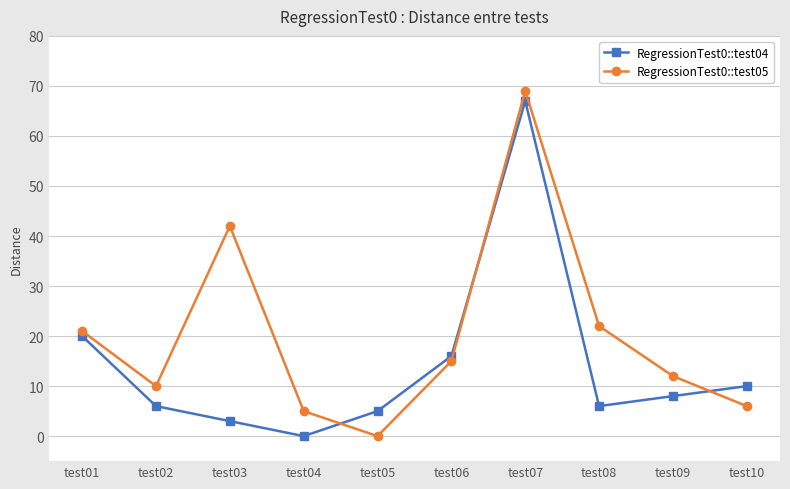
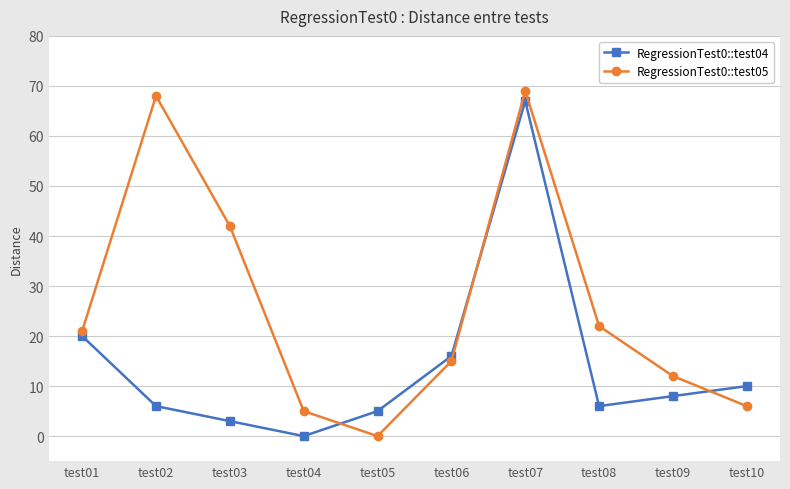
RegressionTest0::test05, test02: 10 -> 68
